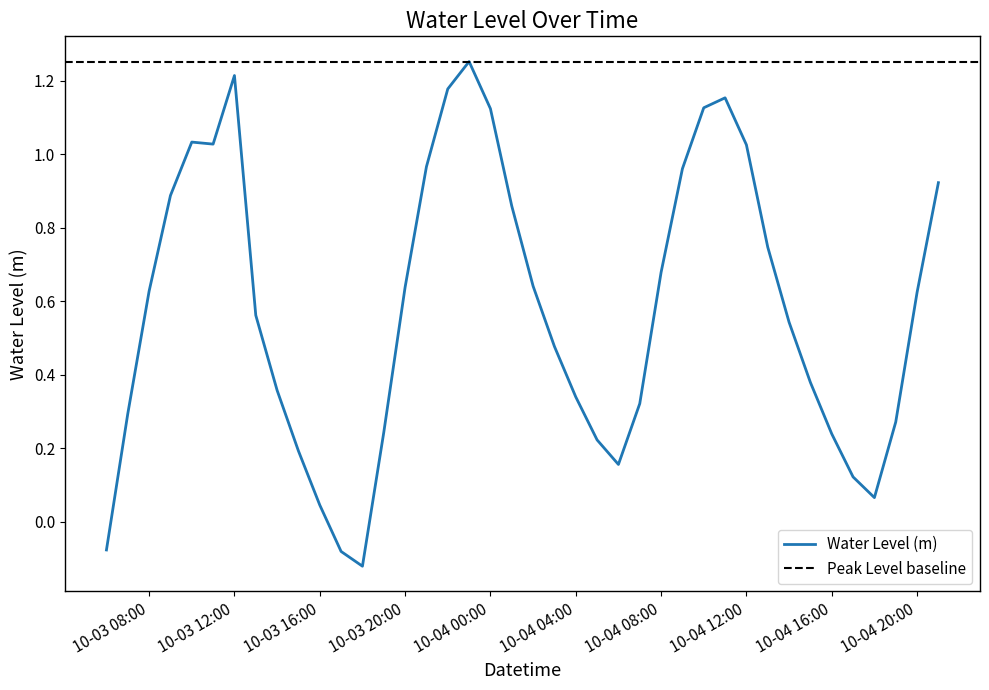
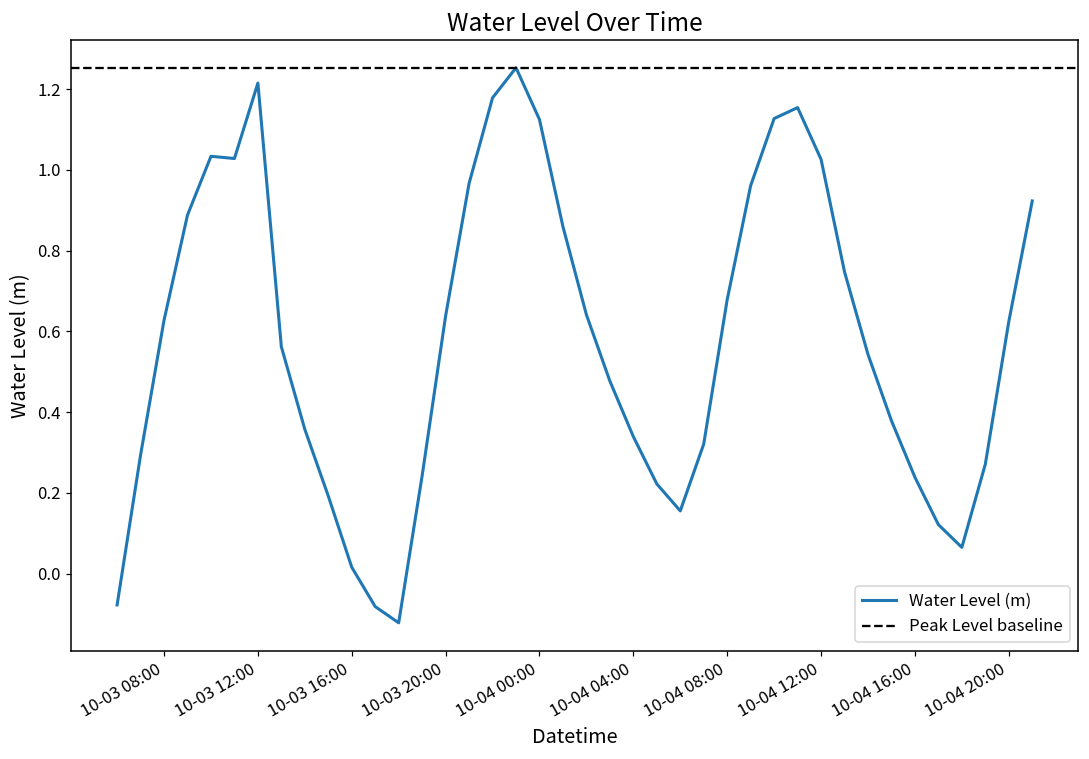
10-03 16:00: 0.04 -> 0.02
